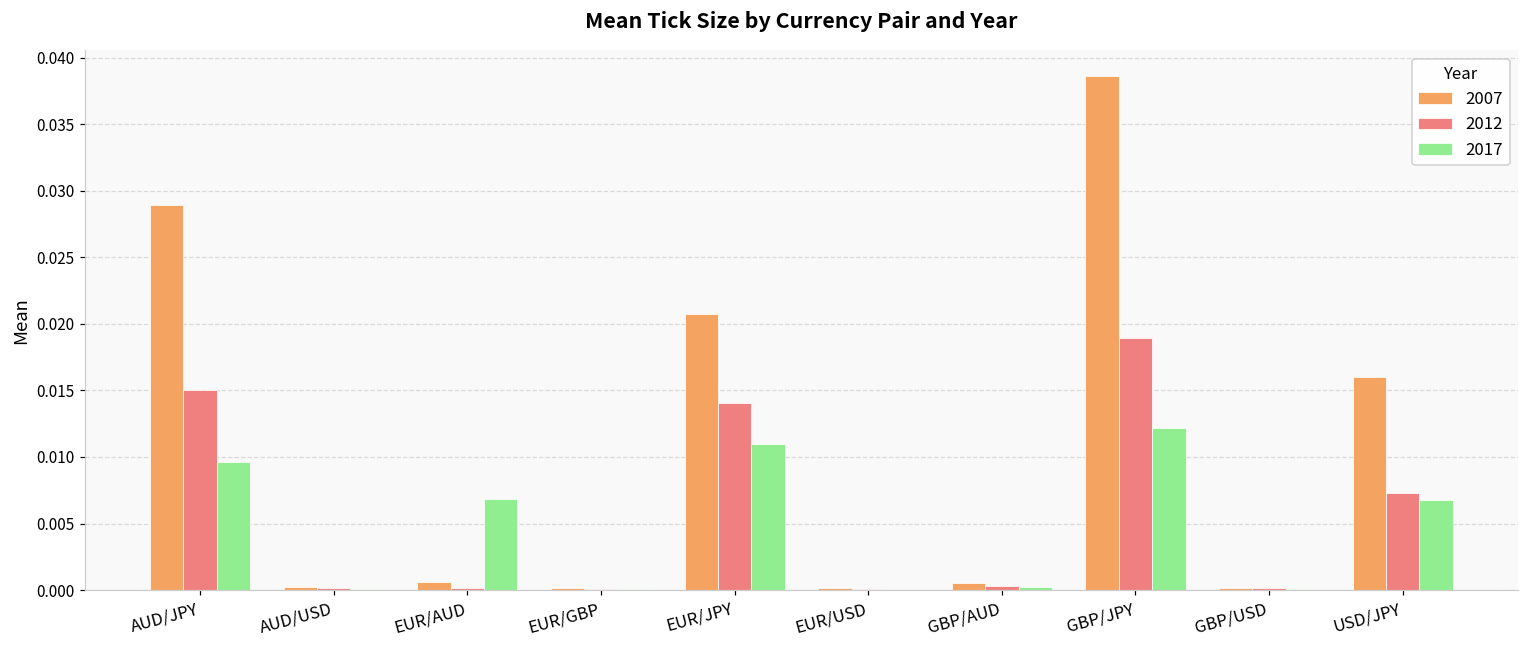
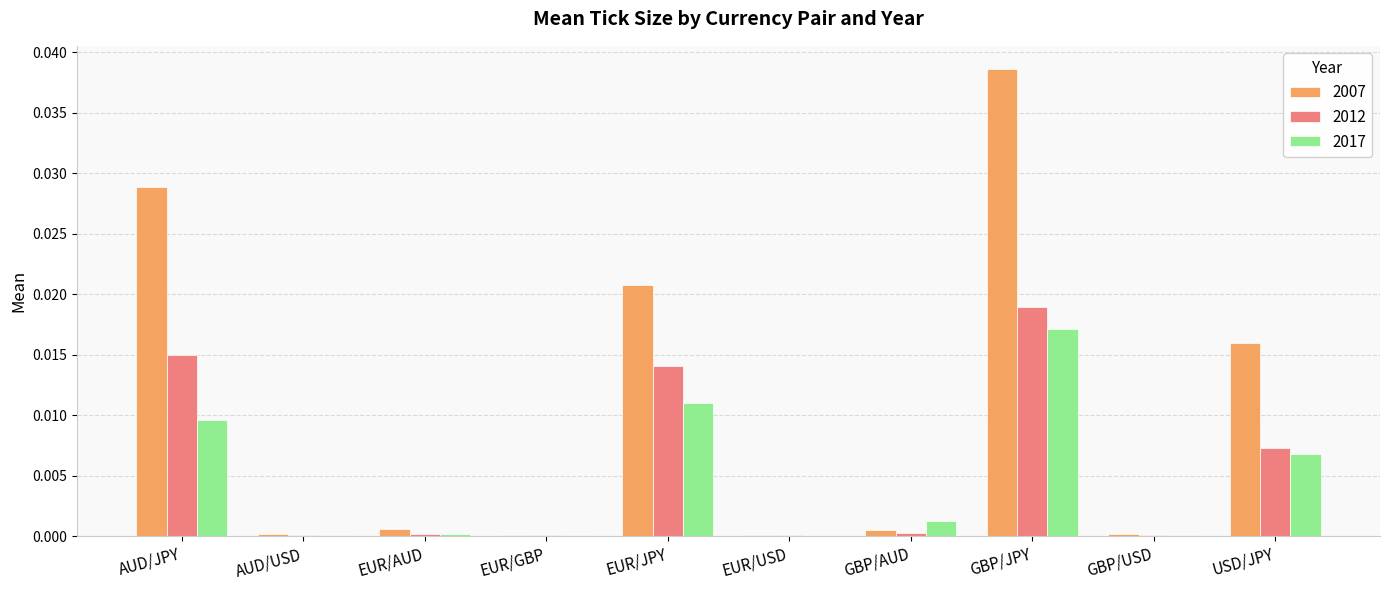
2017, EUR/AUD: 0.0068 -> 0.0002
2017, GBP/AUD: 0.0003 -> 0.0013
2017, GBP/JPY: 0.0122 -> 0.0171
